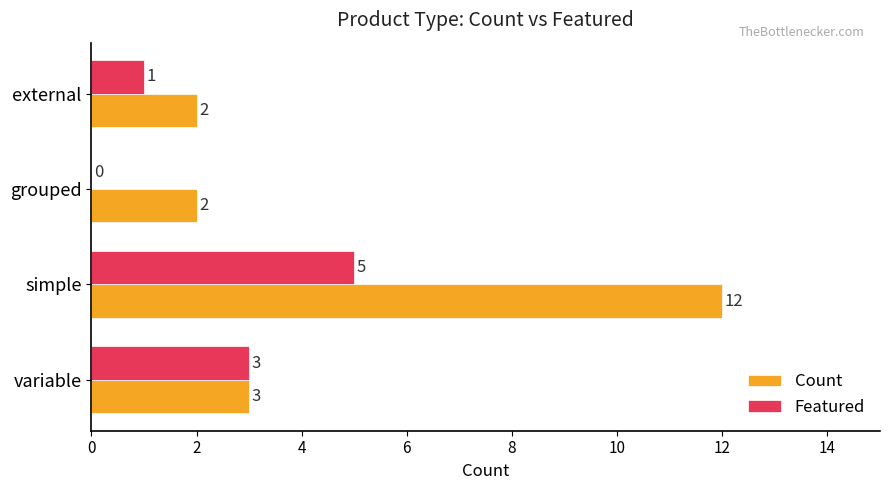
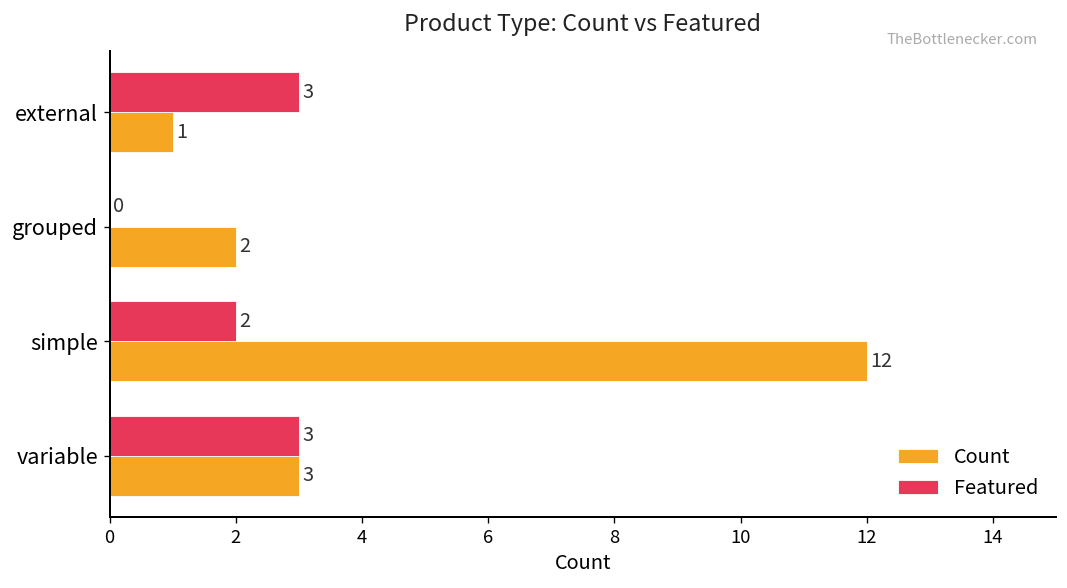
Featured, external: 1 -> 3
Count, external: 2 -> 1
Featured, simple: 5 -> 2
